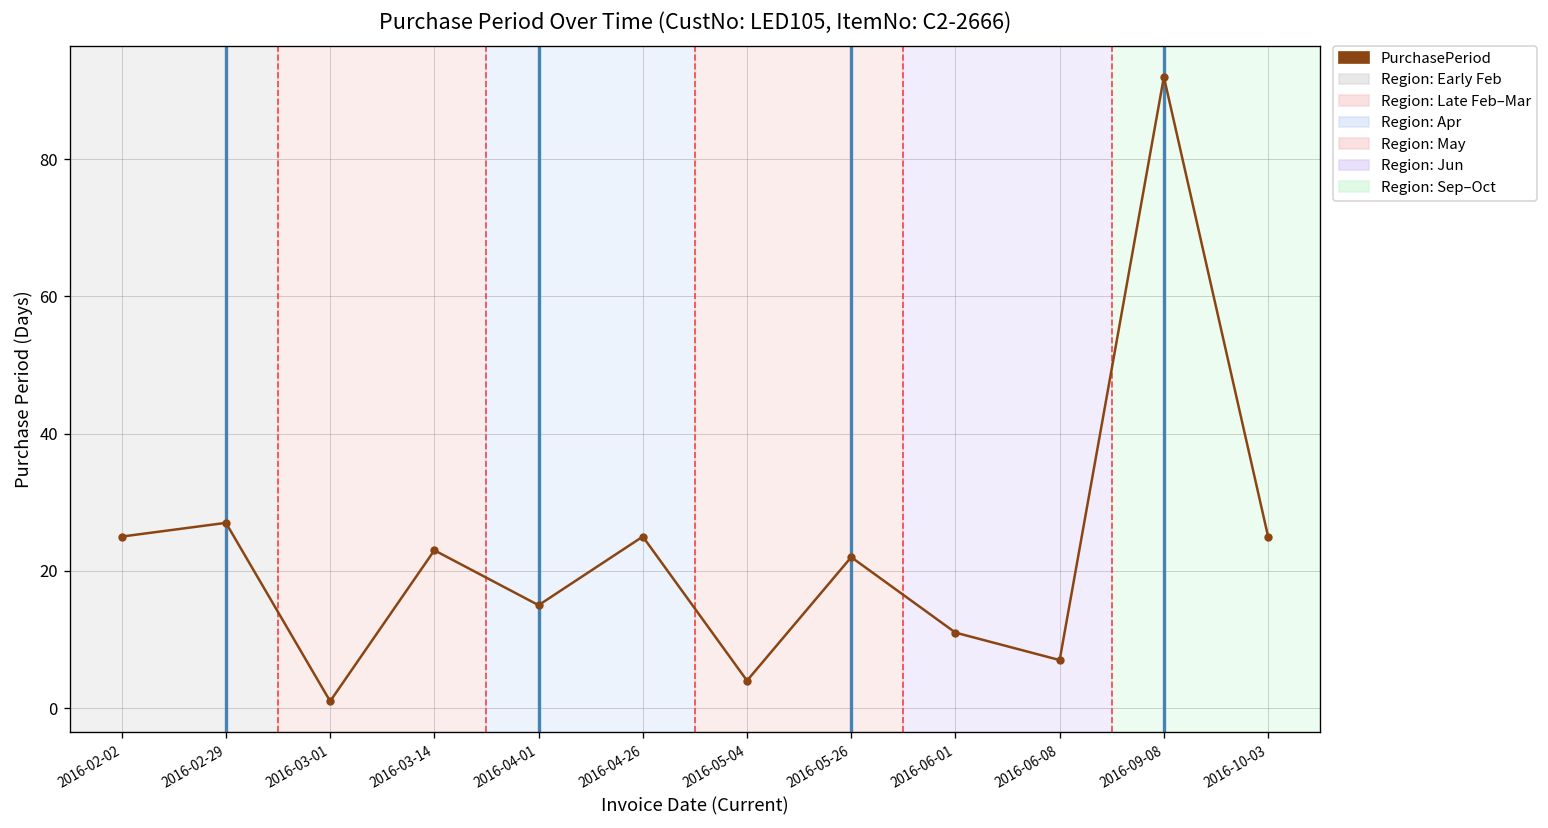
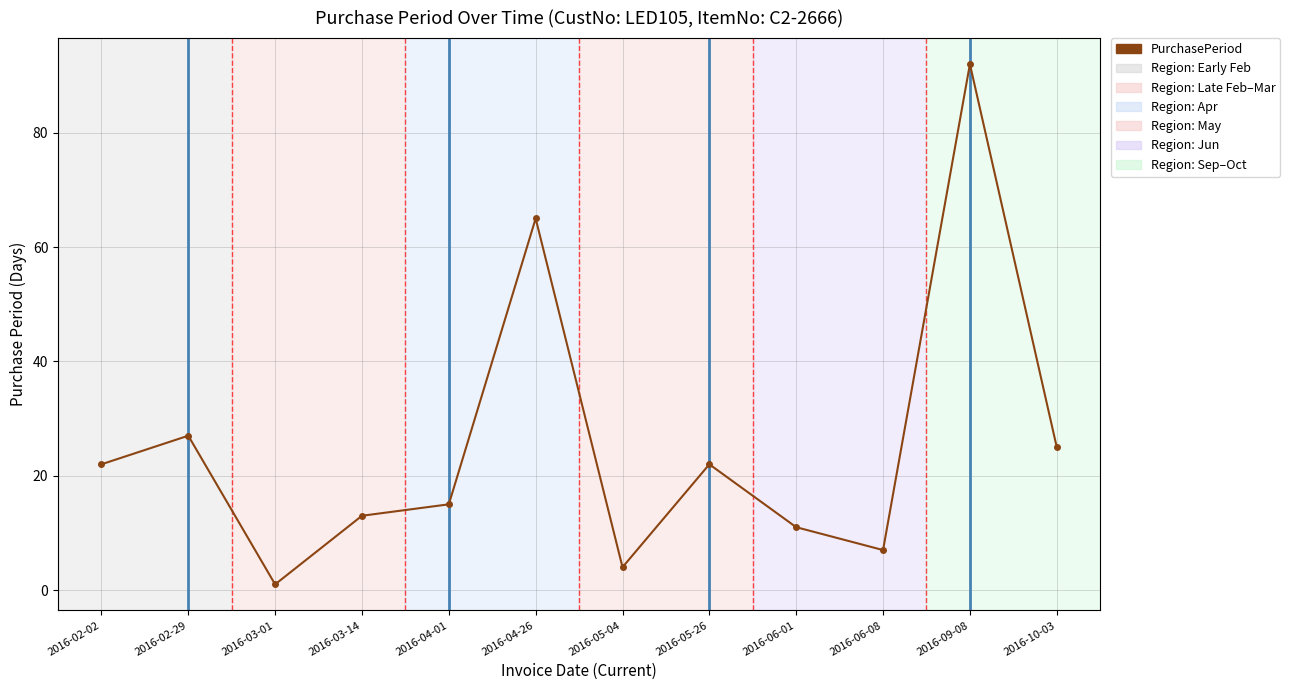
2016-02-02: 25 -> 22
2016-03-14: 23 -> 13
2016-04-26: 25 -> 65
